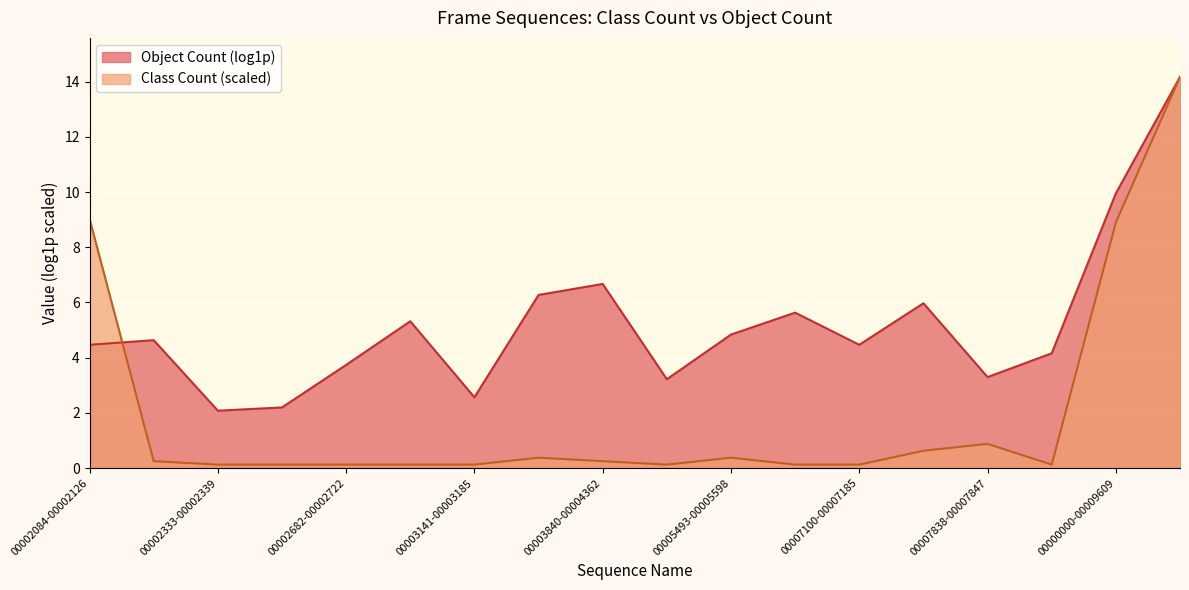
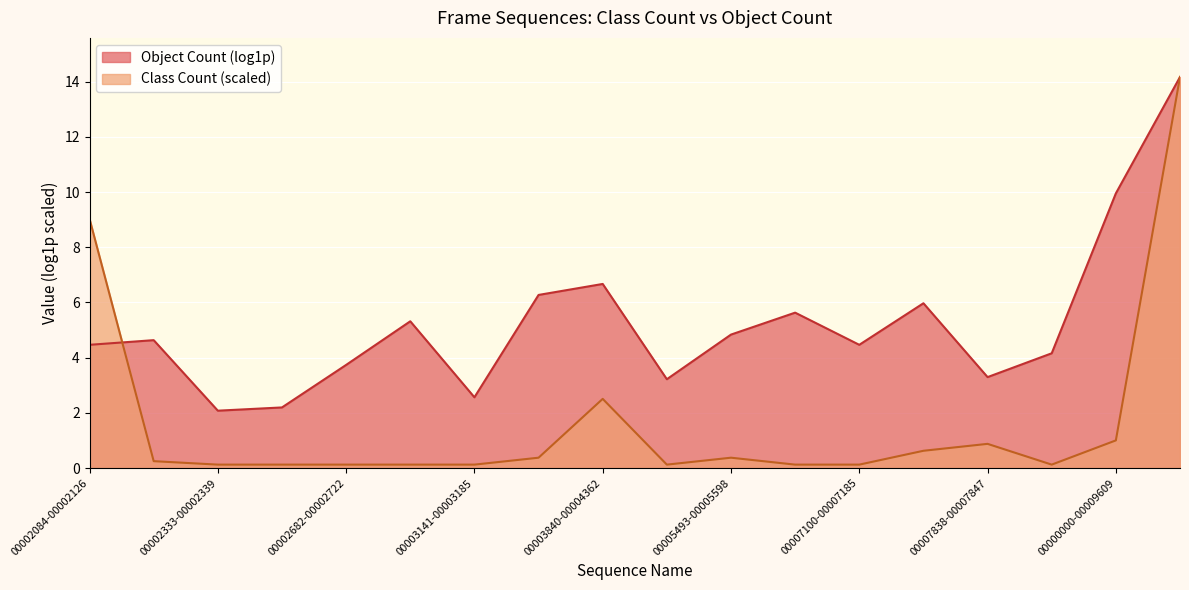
Class Count (scaled), 00003840-00004362: 0.3 -> 2.5
Class Count (scaled), 00000000-00009609: 8.9 -> 1.0
